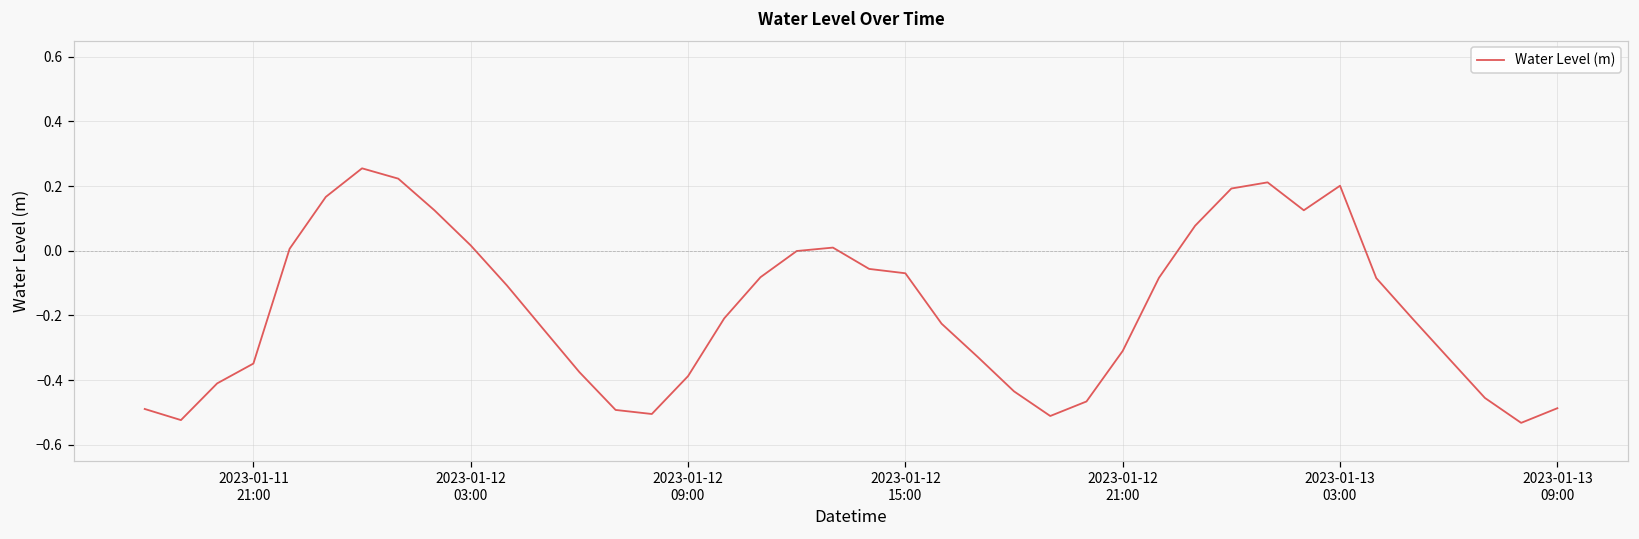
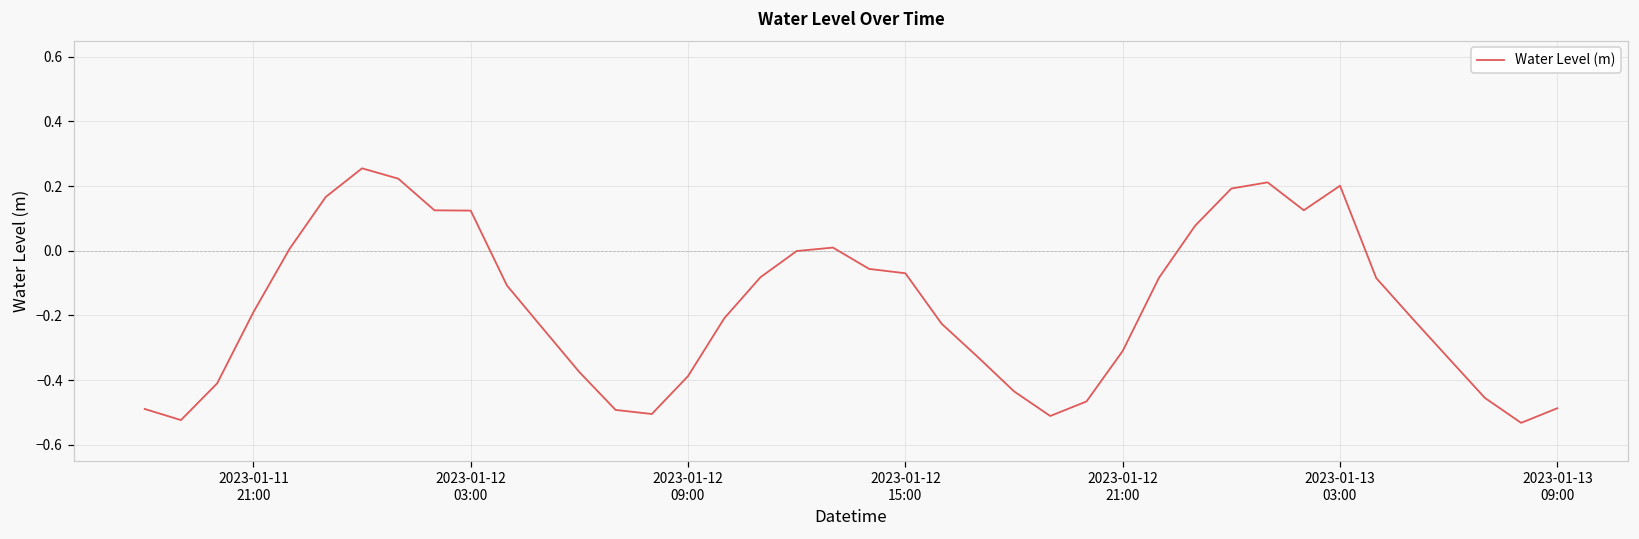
2023-01-11 21:00: -0.35 -> -0.19
2023-01-12 03:00: 0.02 -> 0.12
